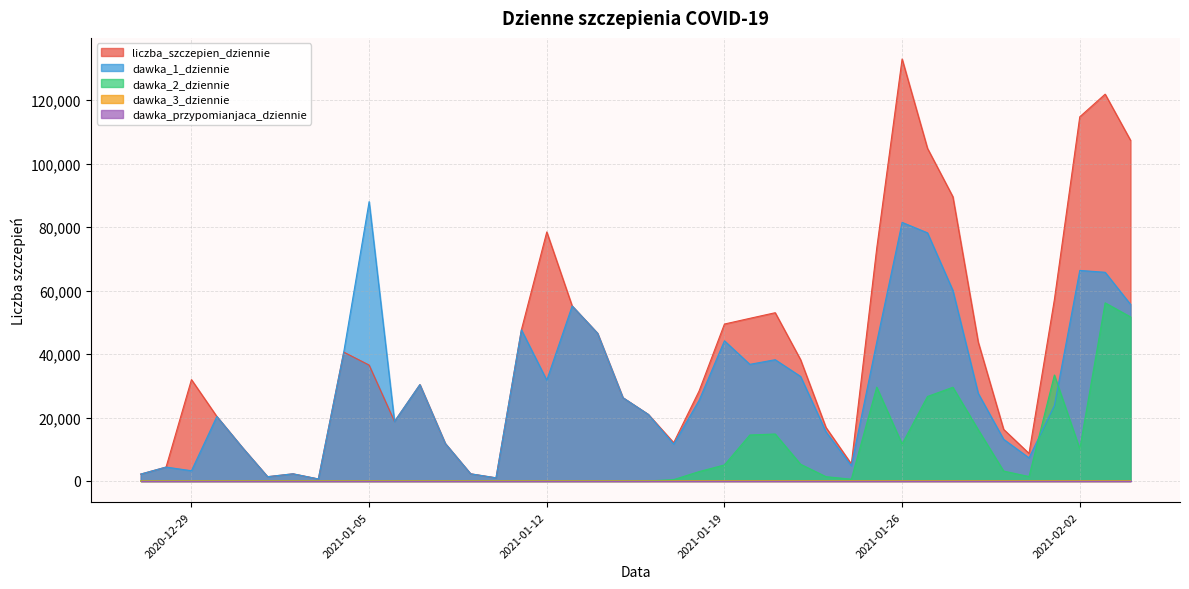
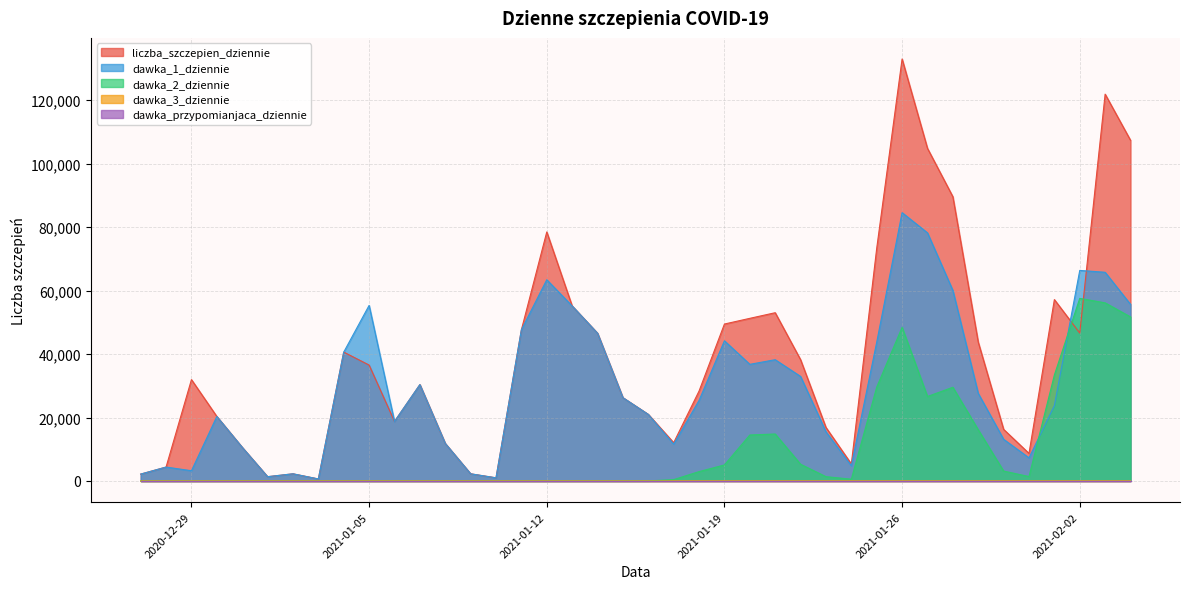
dawka_1_dziennie, 2021-01-05: 88,000 -> 55,000
dawka_1_dziennie, 2021-01-12: 32,000 -> 63,000
dawka_1_dziennie, 2021-01-26: 82,000 -> 85,000
dawka_2_dziennie, 2021-01-26: 12,000 -> 48,000
liczba_szczepien_dziennie, 2021-02-02: 115,000 -> 47,000
dawka_2_dziennie, 2021-02-02: 10,000 -> 58,000
